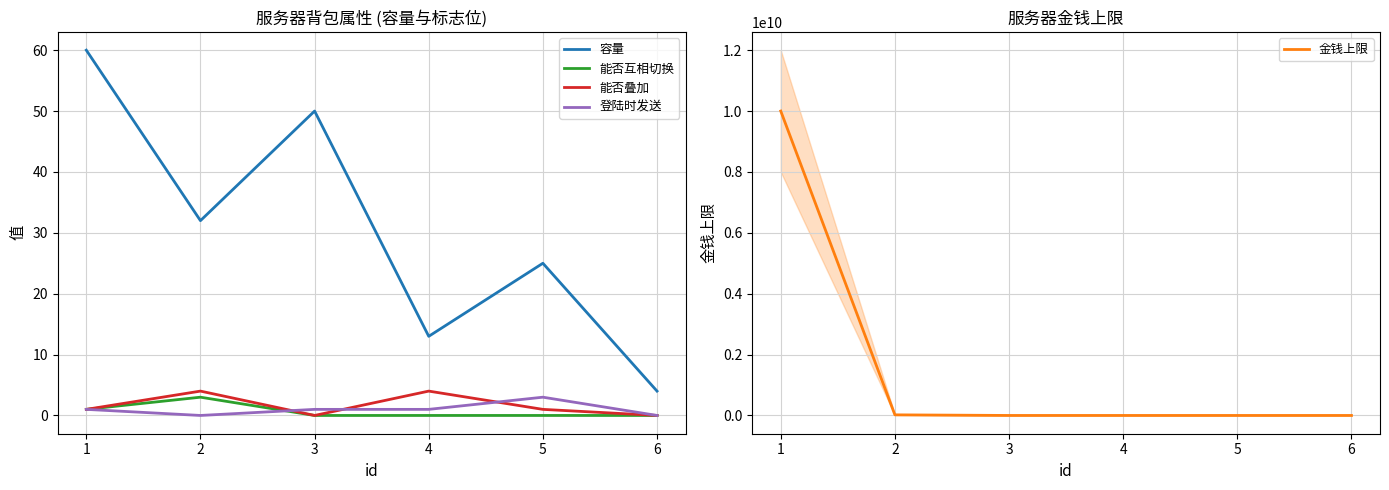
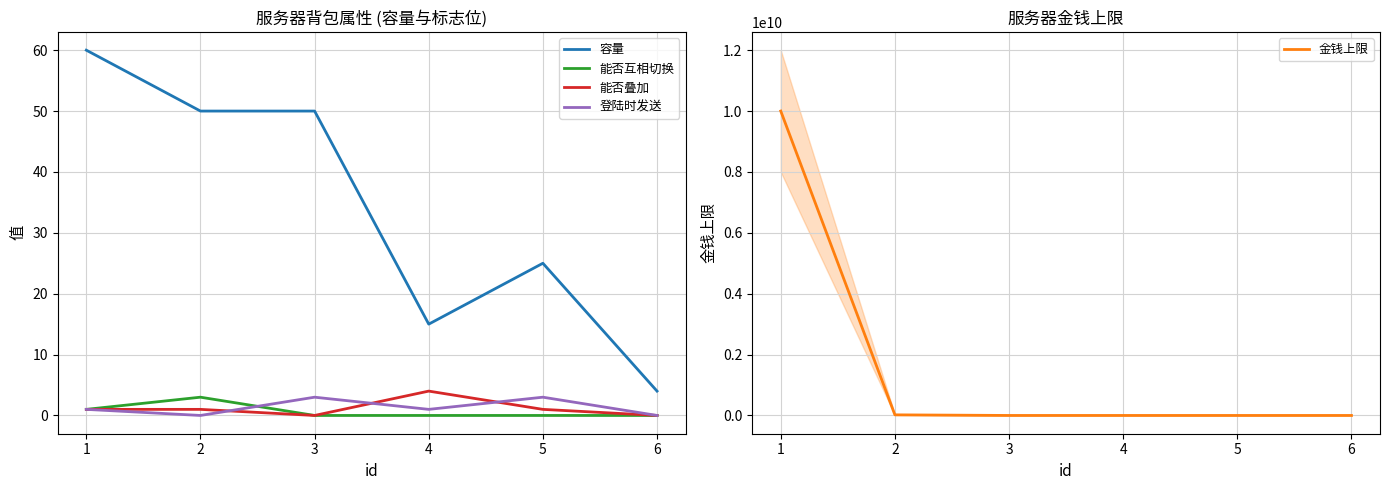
服务器背包属性 (容量与标志位), 容量, 2: 32 -> 50
服务器背包属性 (容量与标志位), 能否叠加, 2: 4 -> 1
服务器背包属性 (容量与标志位), 登陆时发送, 3: 1 -> 3
服务器背包属性 (容量与标志位), 容量, 4: 13 -> 15
